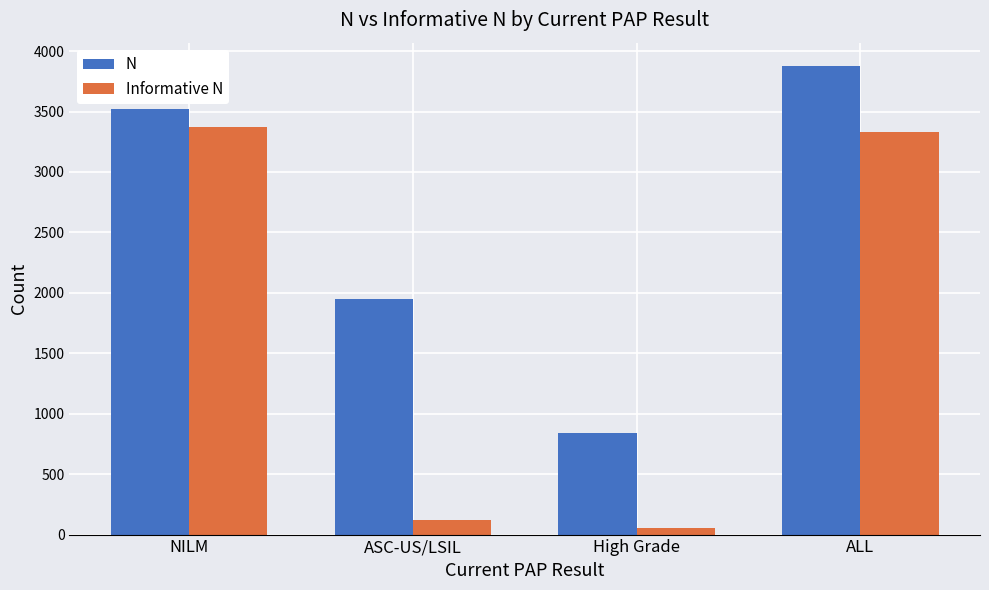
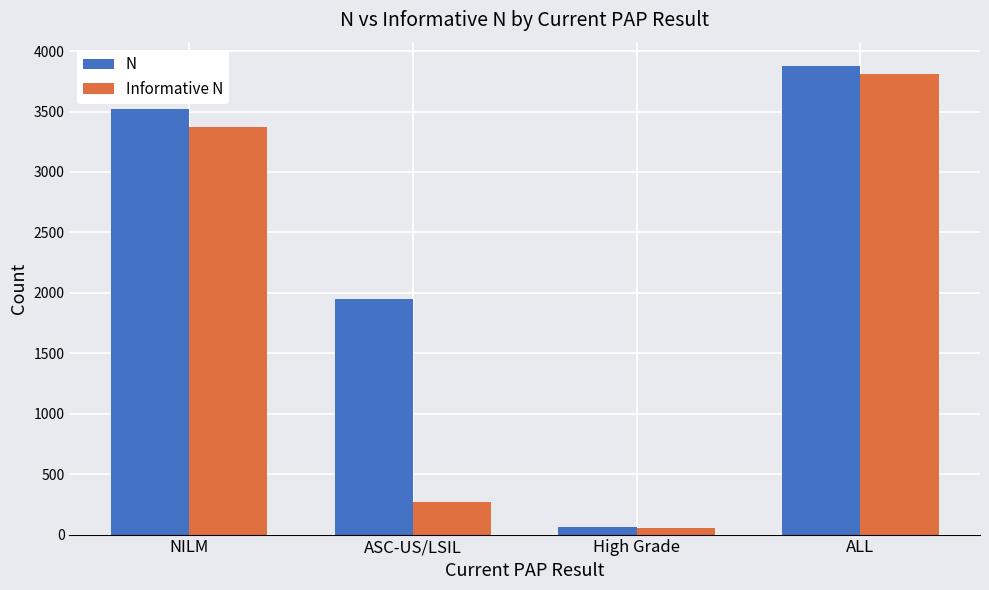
Informative N, ASC-US/LSIL: 120 -> 270
N, High Grade: 840 -> 60
Informative N, ALL: 3330 -> 3810
